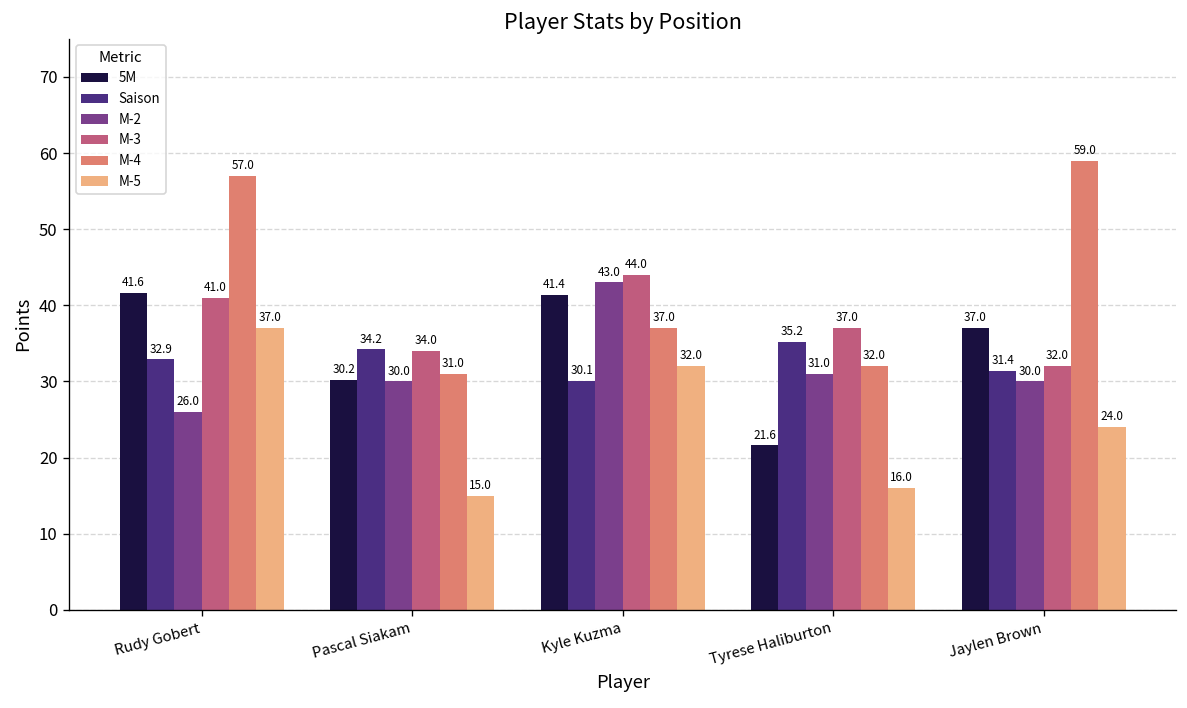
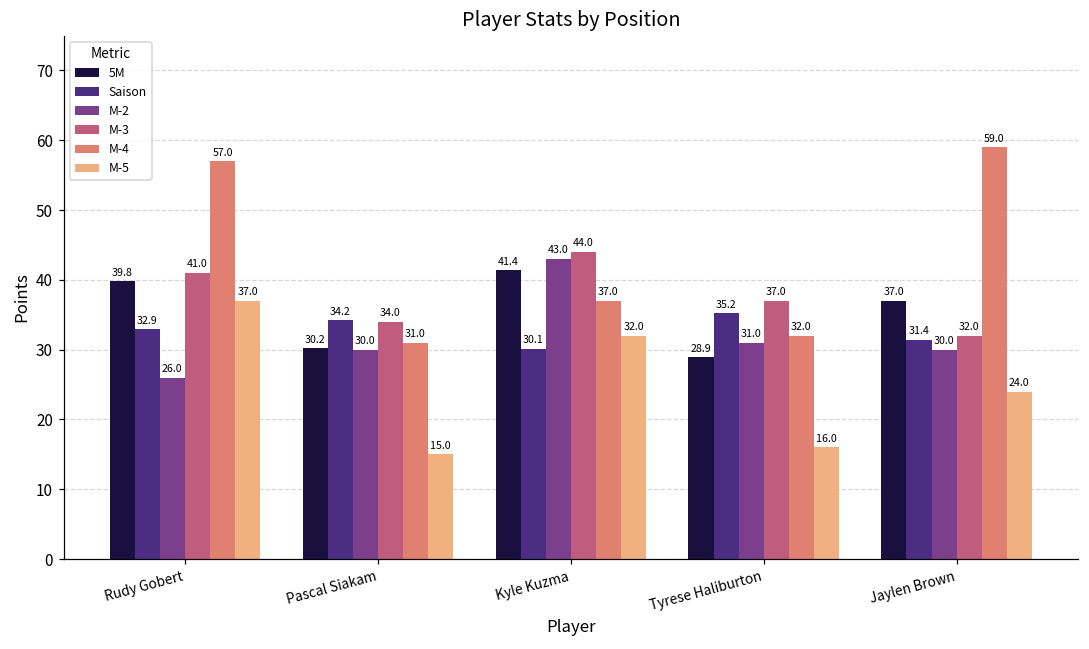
5M, Rudy Gobert: 41.6 -> 39.8
5M, Tyrese Haliburton: 21.6 -> 28.9
